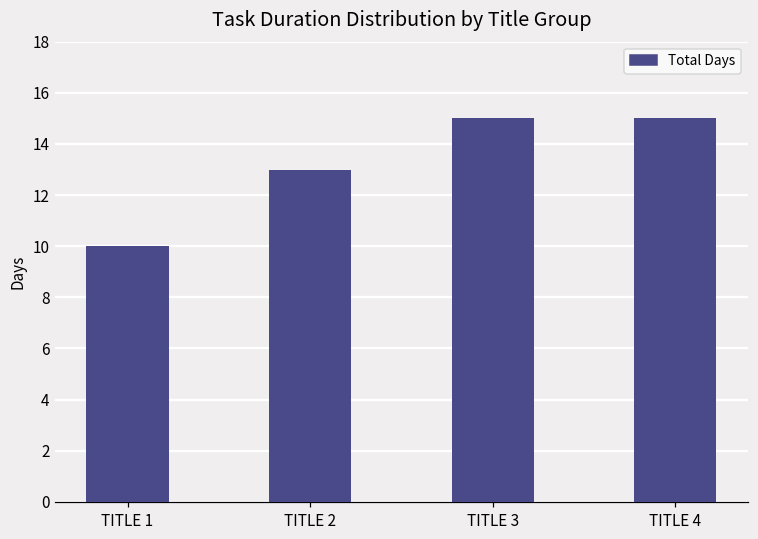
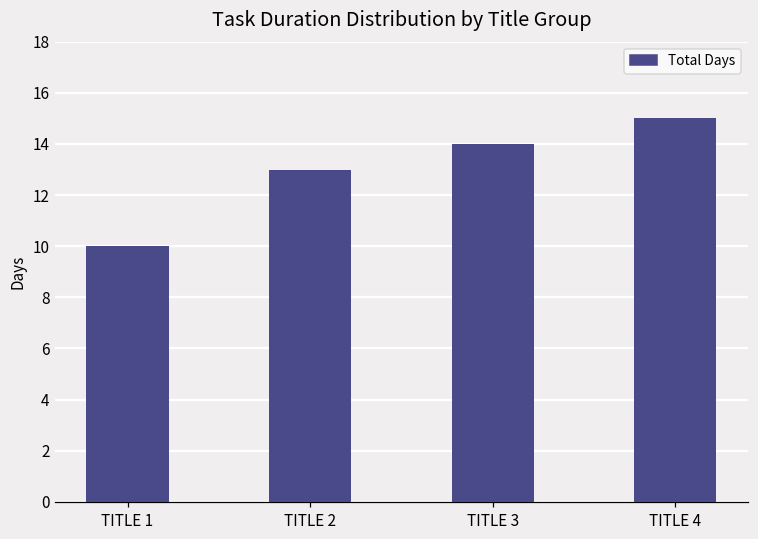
TITLE 3: 15 -> 14
